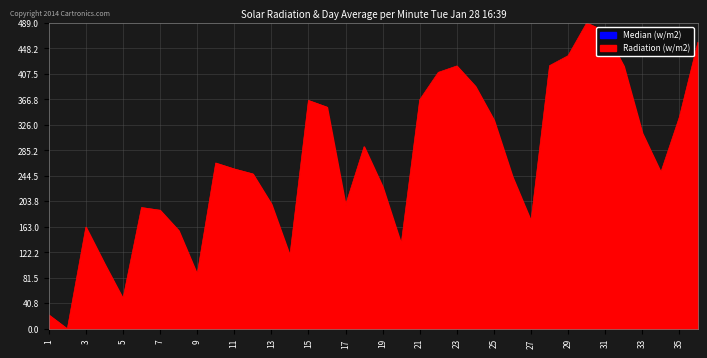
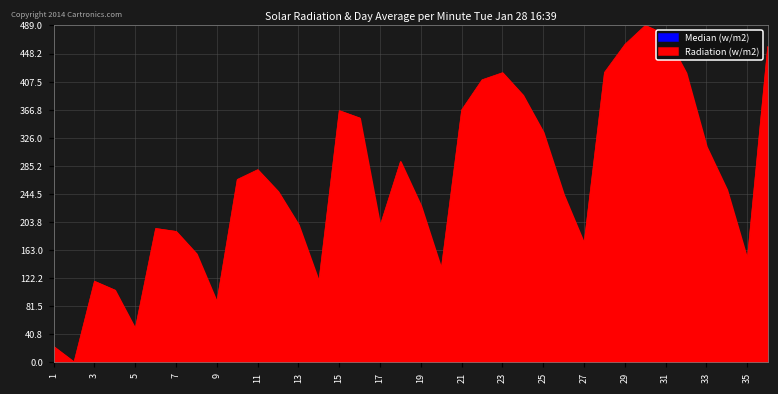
Radiation (w/m2), 3: 160 -> 120
Radiation (w/m2), 11: 260 -> 280
Radiation (w/m2), 29: 440 -> 460
Radiation (w/m2), 35: 340 -> 150
